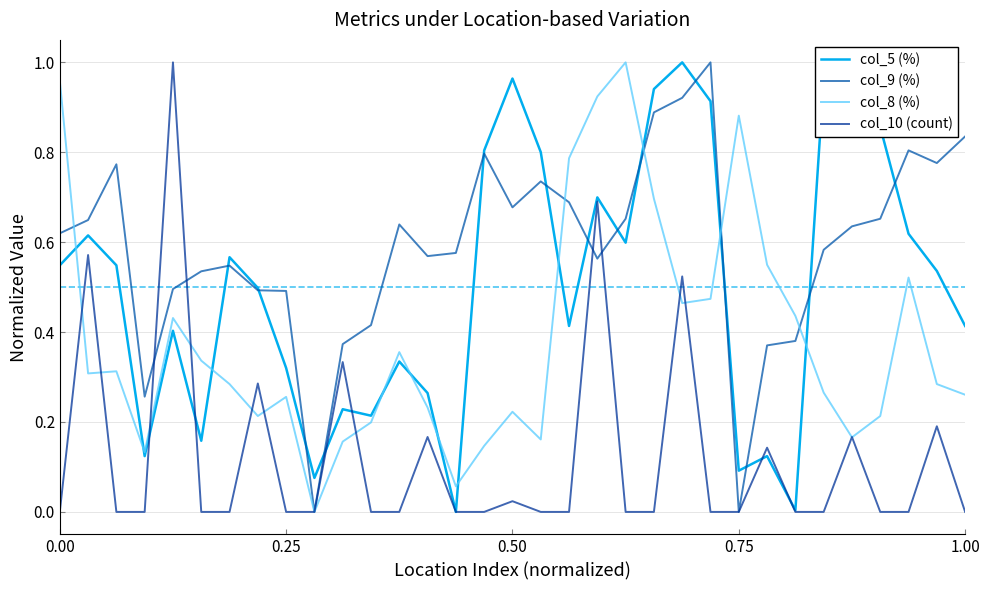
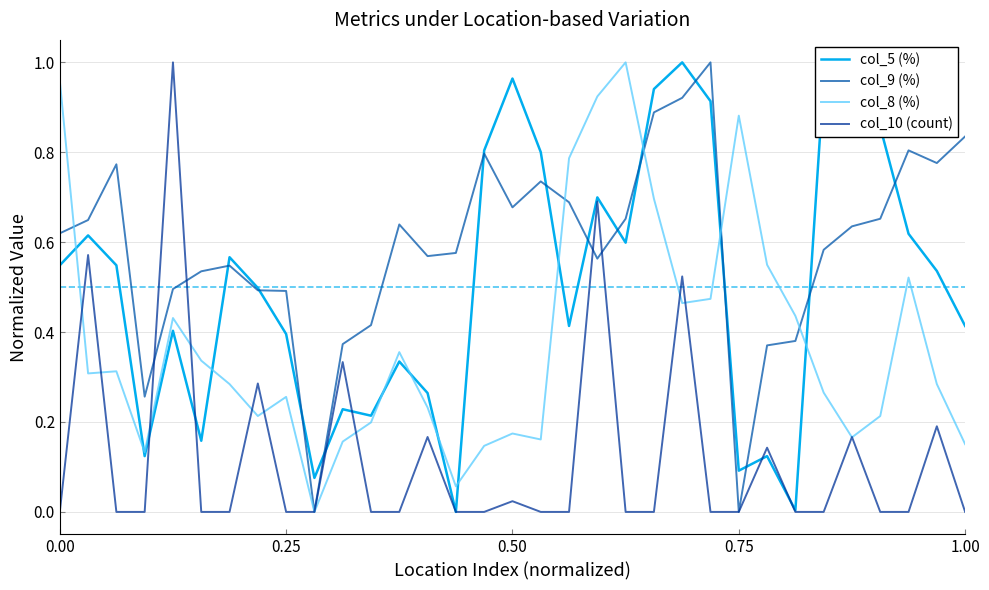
col_5 (%), 0.25: 0.32 -> 0.40
col_8 (%), 0.50: 0.22 -> 0.17
col_8 (%), 1.00: 0.26 -> 0.15
